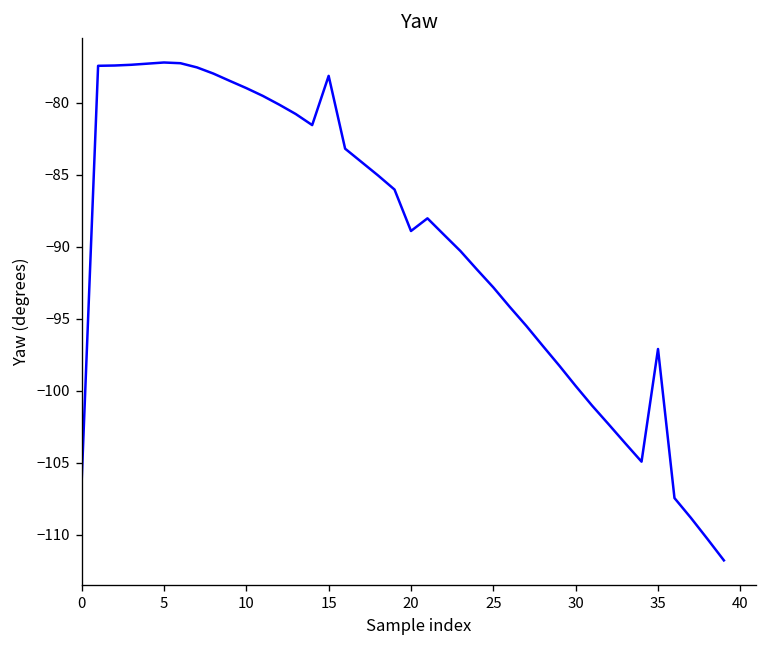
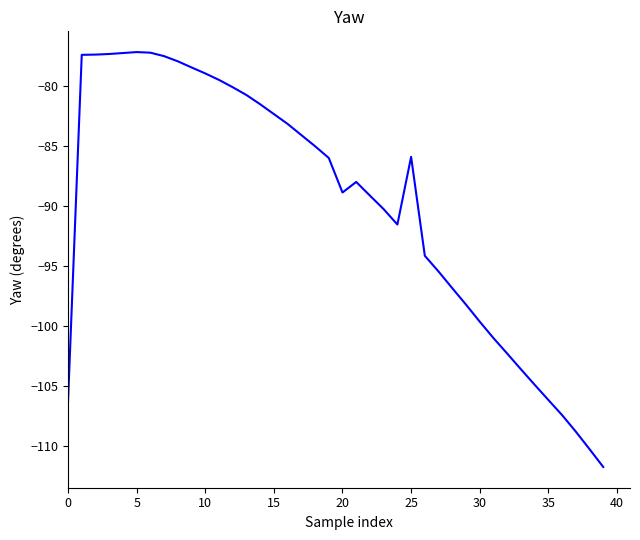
15: -78.1 -> -82.4
25: -92.8 -> -85.9
35: -97.1 -> -106.2
